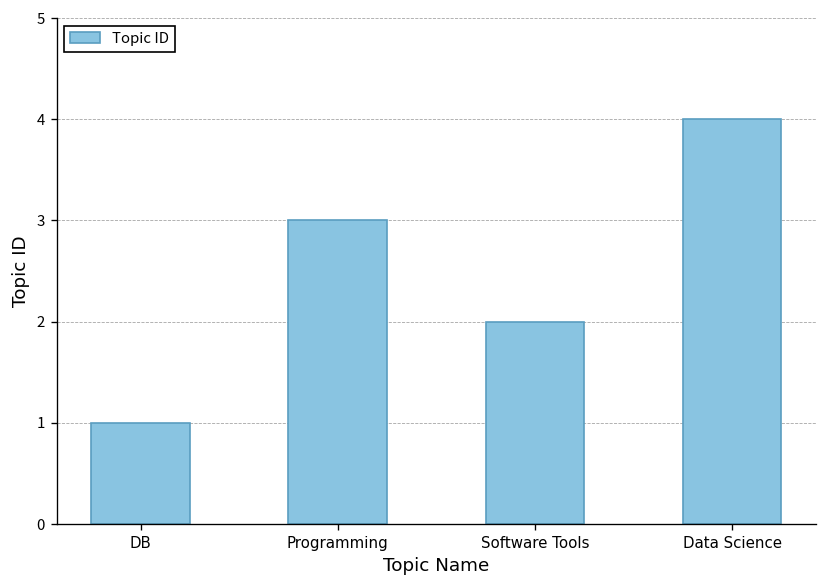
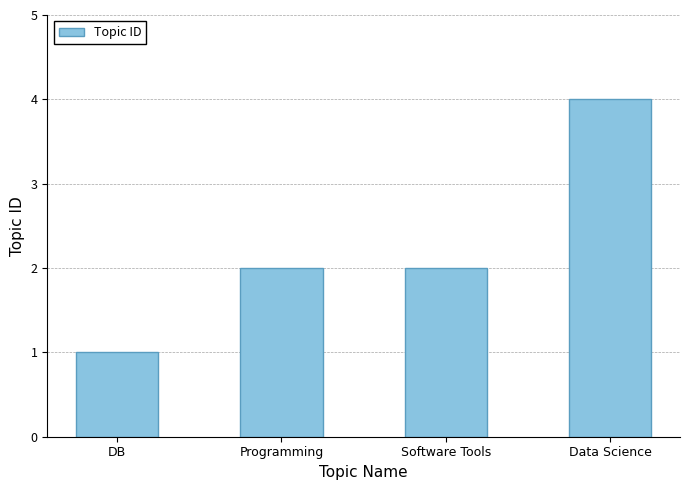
Programming: 3 -> 2
